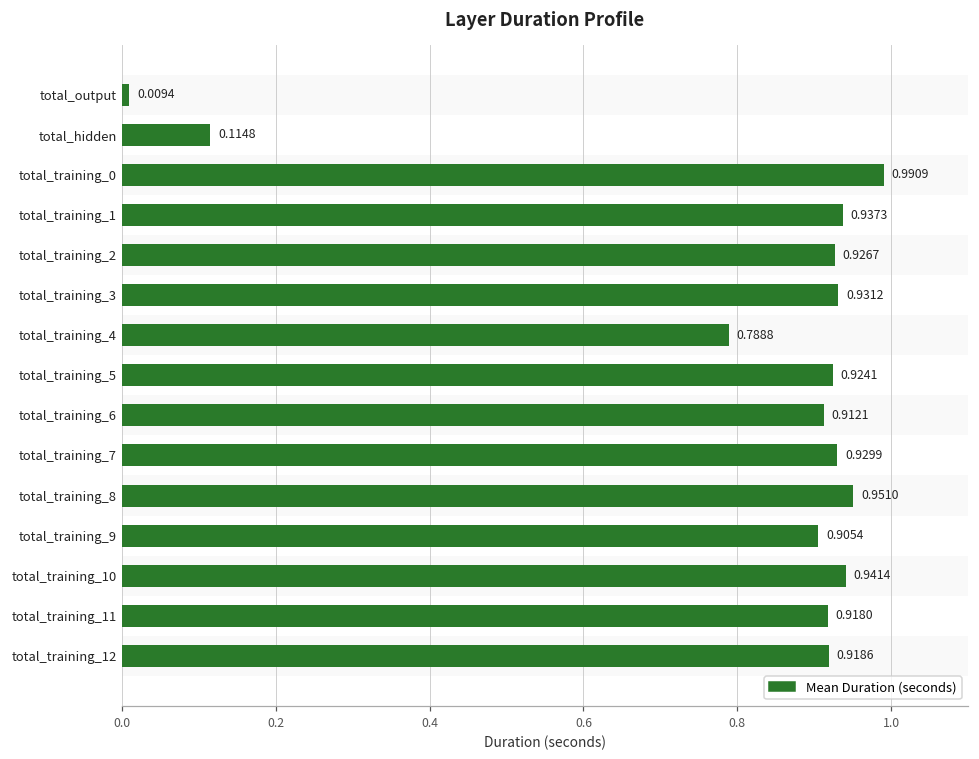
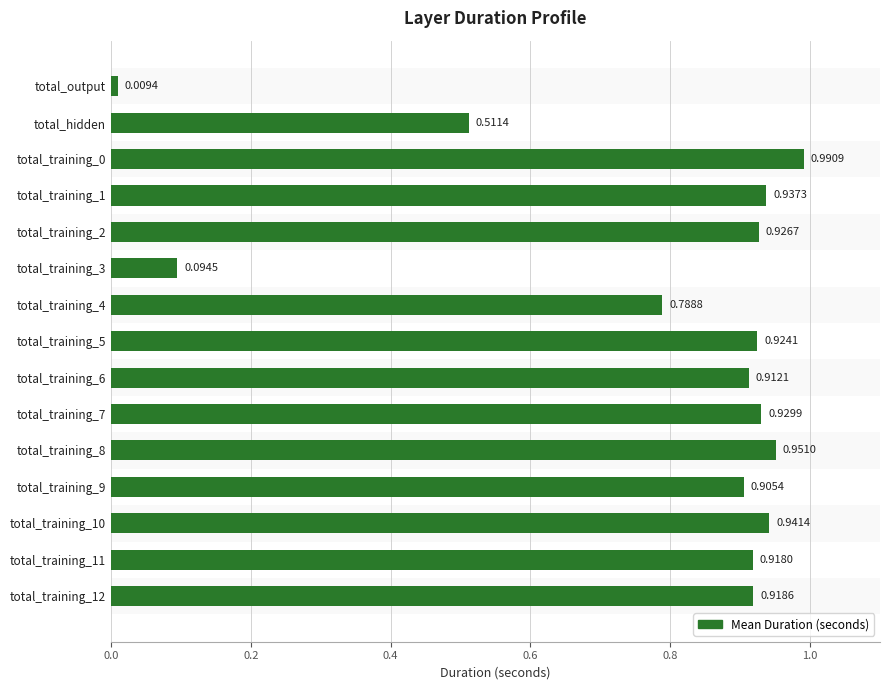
total_hidden: 0.1148 -> 0.5114
total_training_3: 0.9312 -> 0.0945
